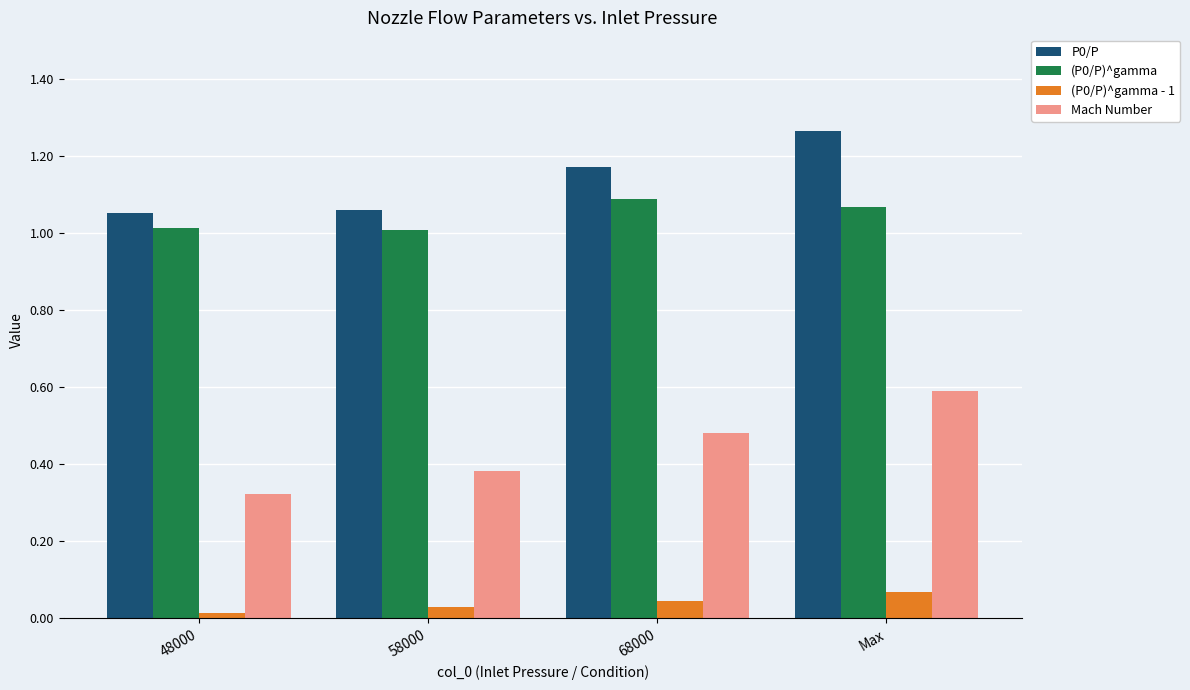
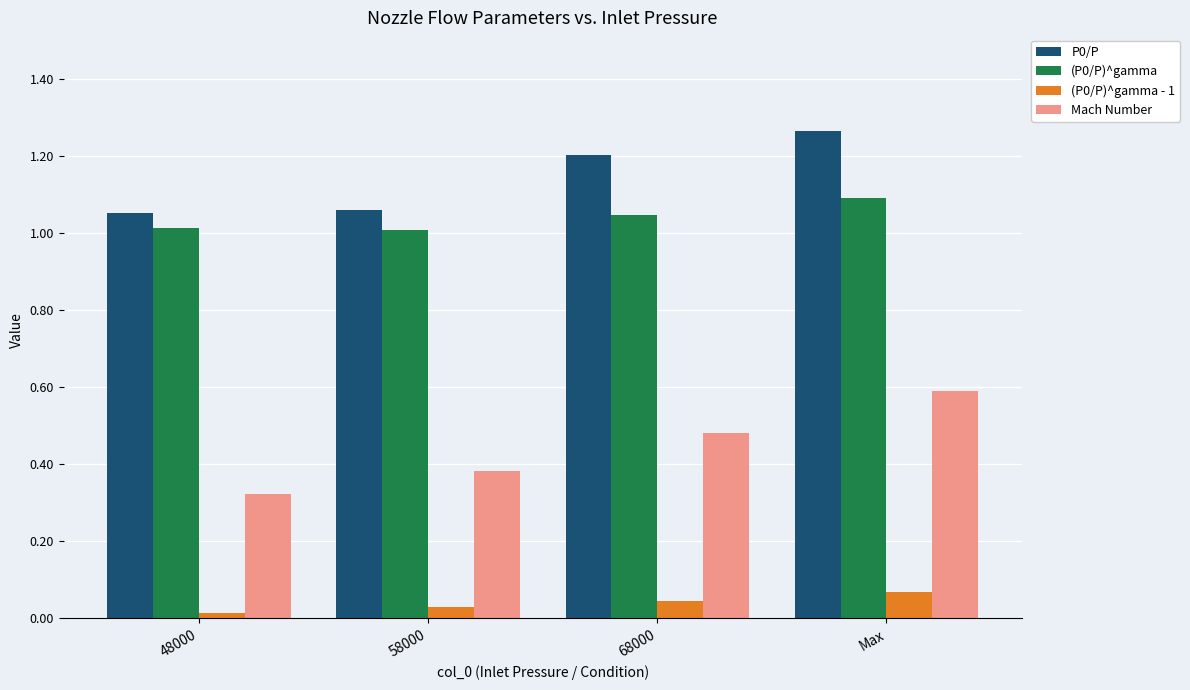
P0/P, 68000: 1.17 -> 1.20
(P0/P)^gamma, 68000: 1.09 -> 1.05
(P0/P)^gamma, Max: 1.07 -> 1.09
